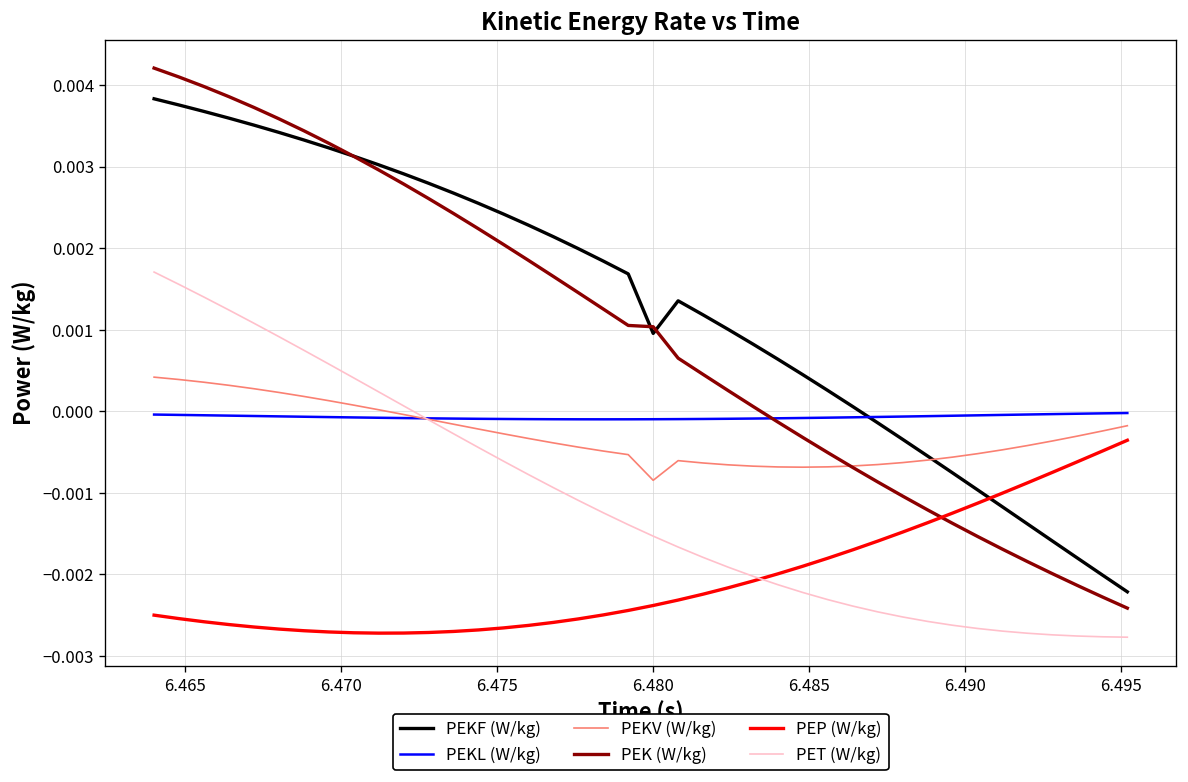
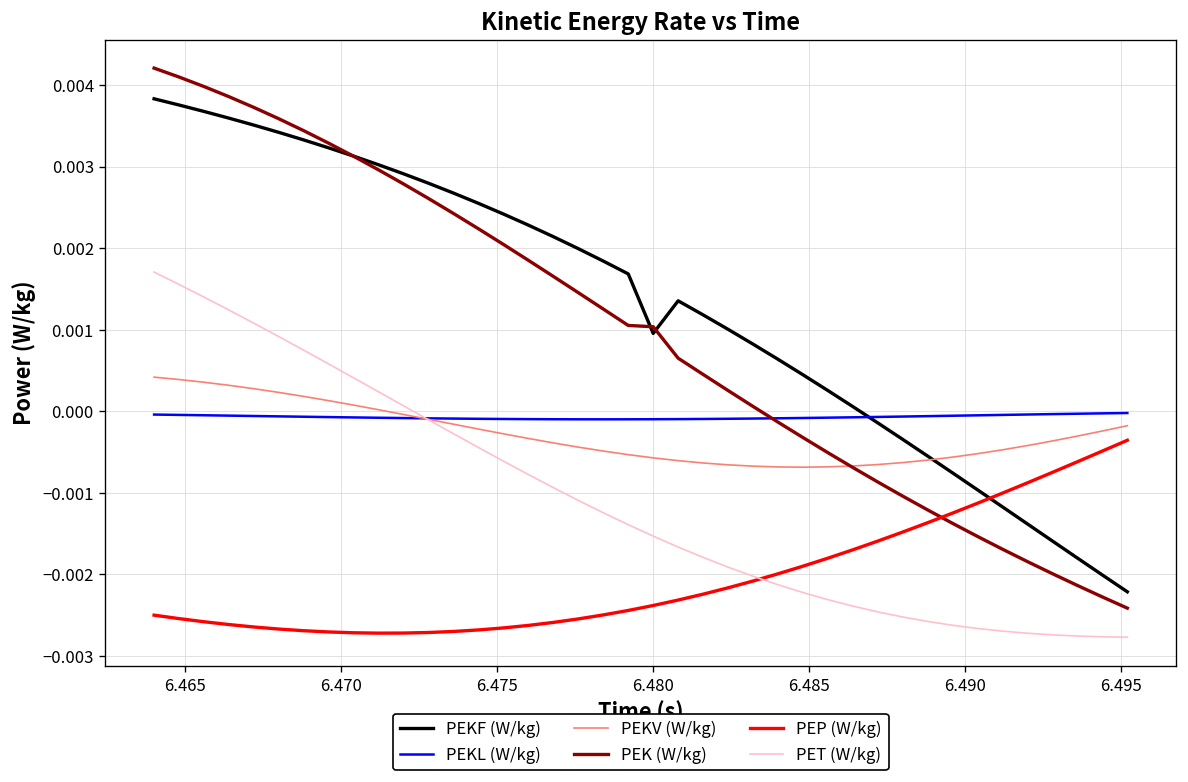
PEKV (W/kg), 6.480: -0.0008 -> -0.0006
